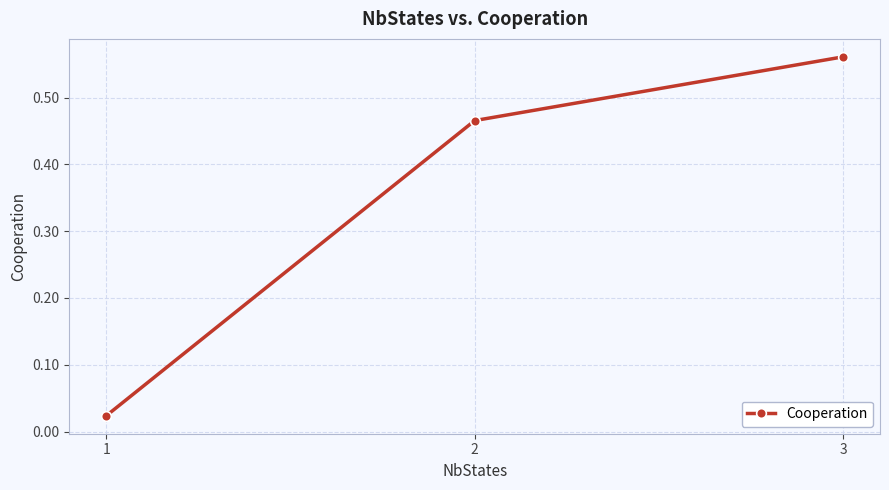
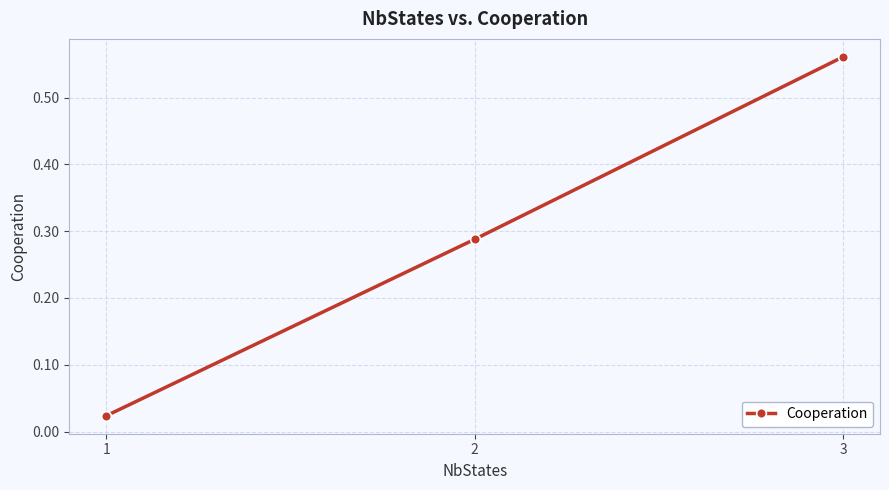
2: 0.47 -> 0.29
